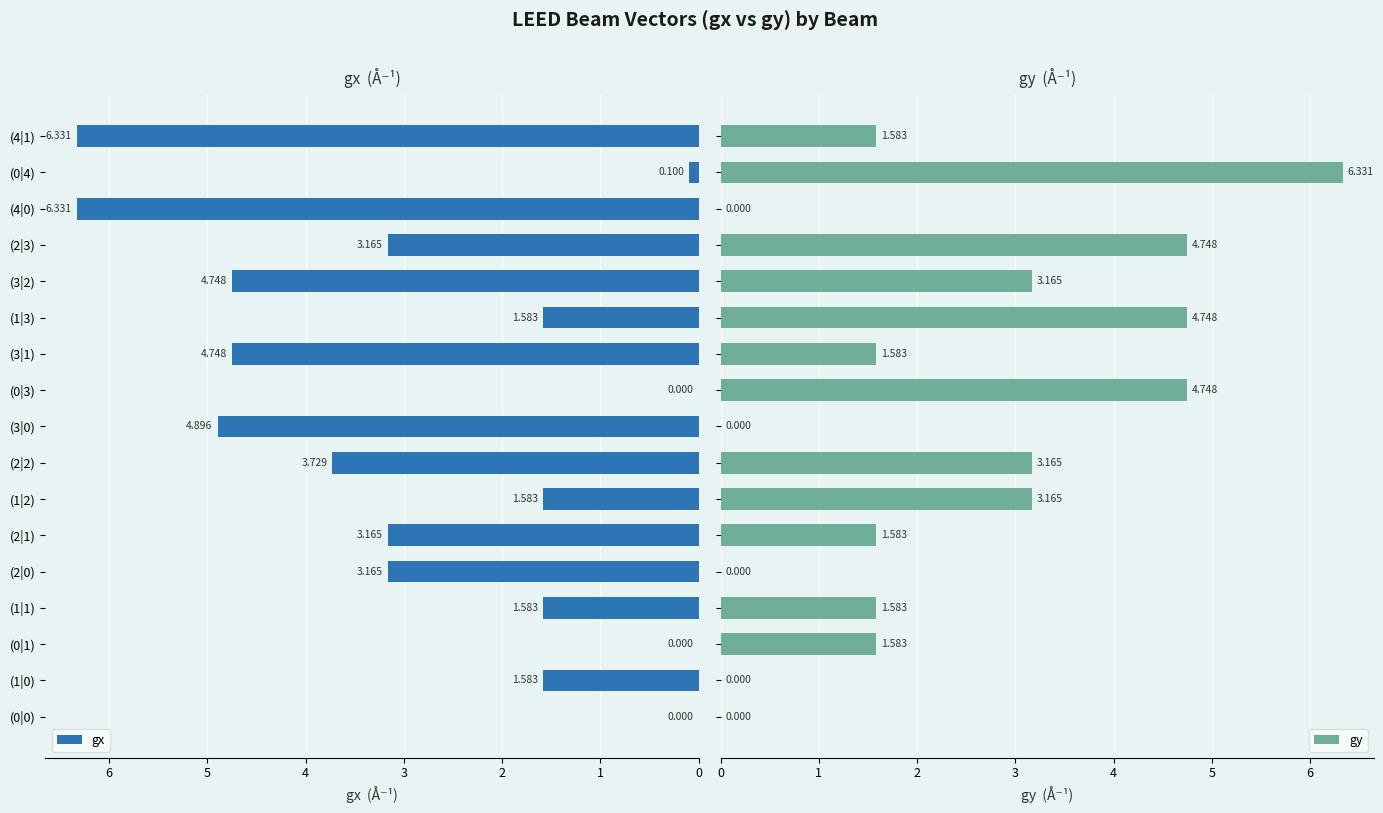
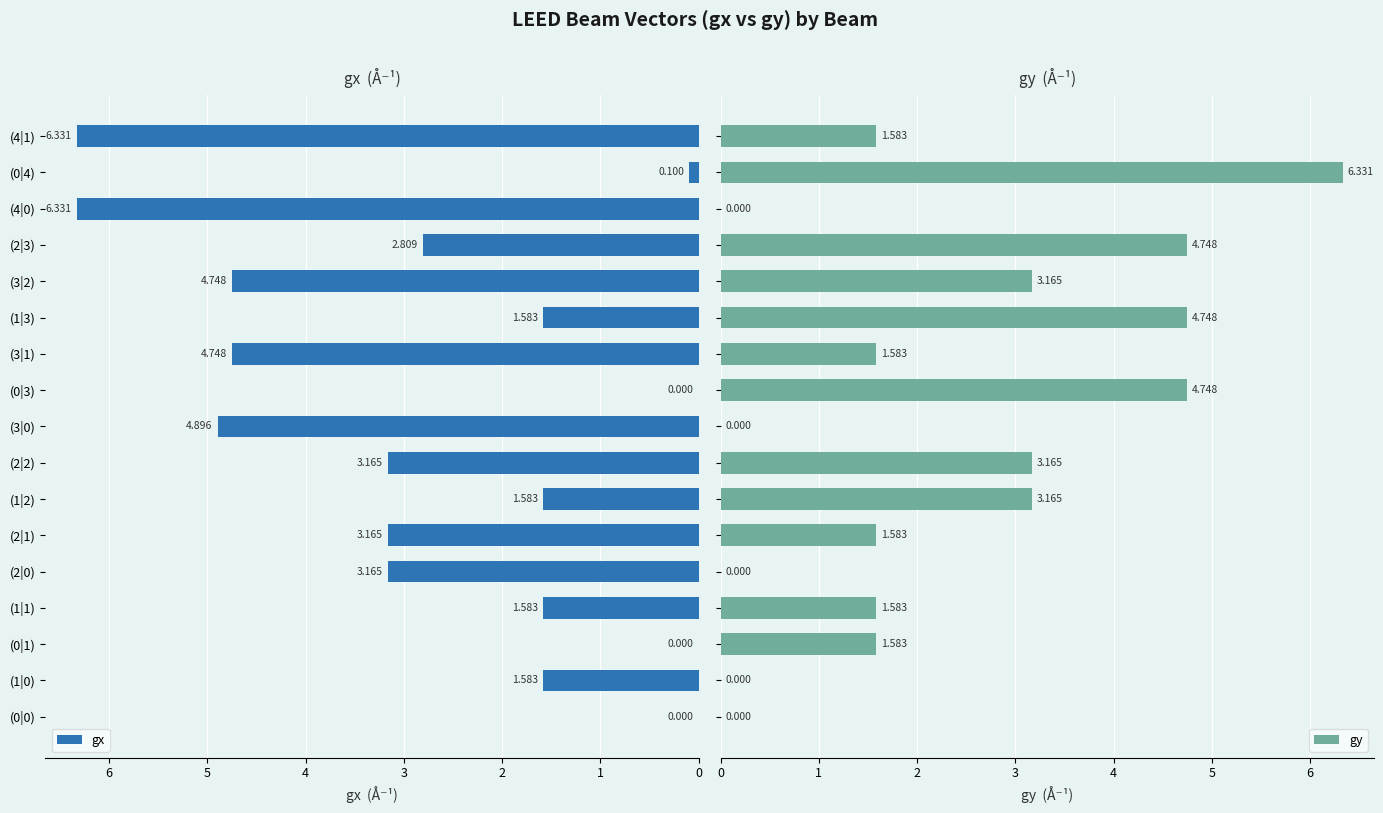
gx (Å⁻¹), (2|3): 3.165 -> 2.809
gx (Å⁻¹), (2|2): 3.729 -> 3.165
